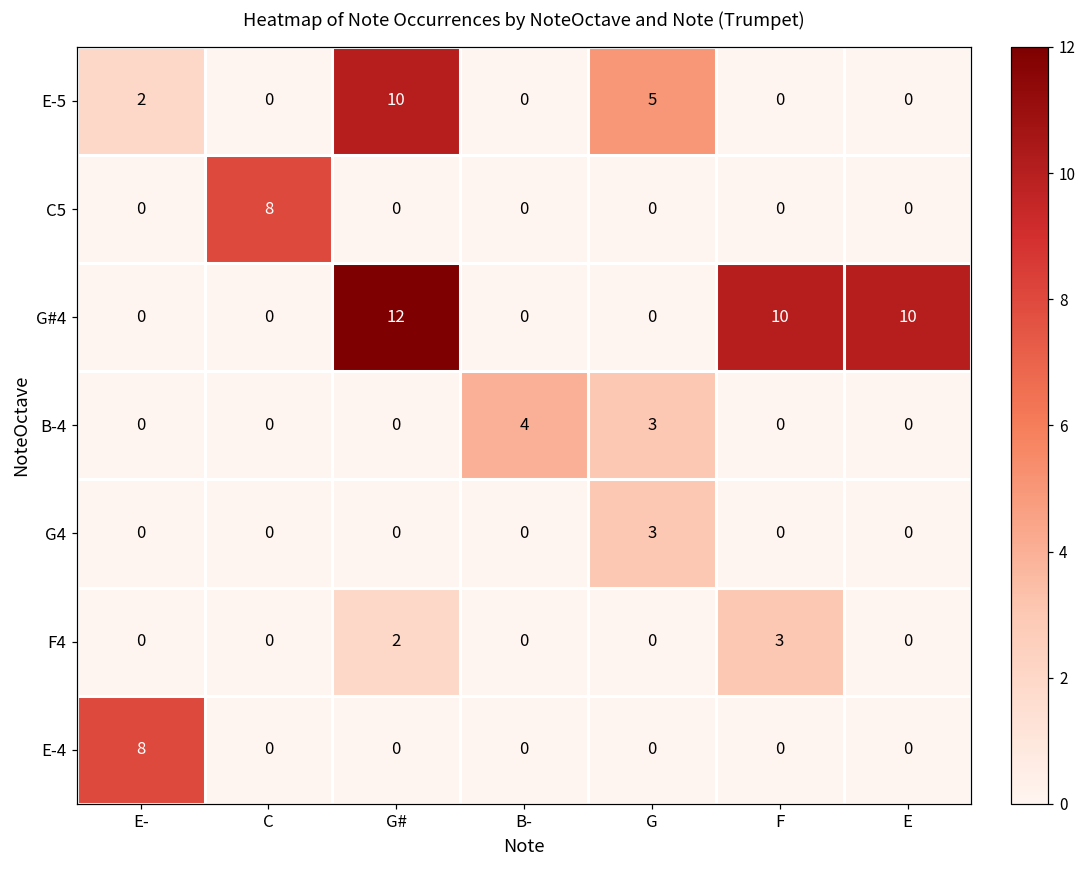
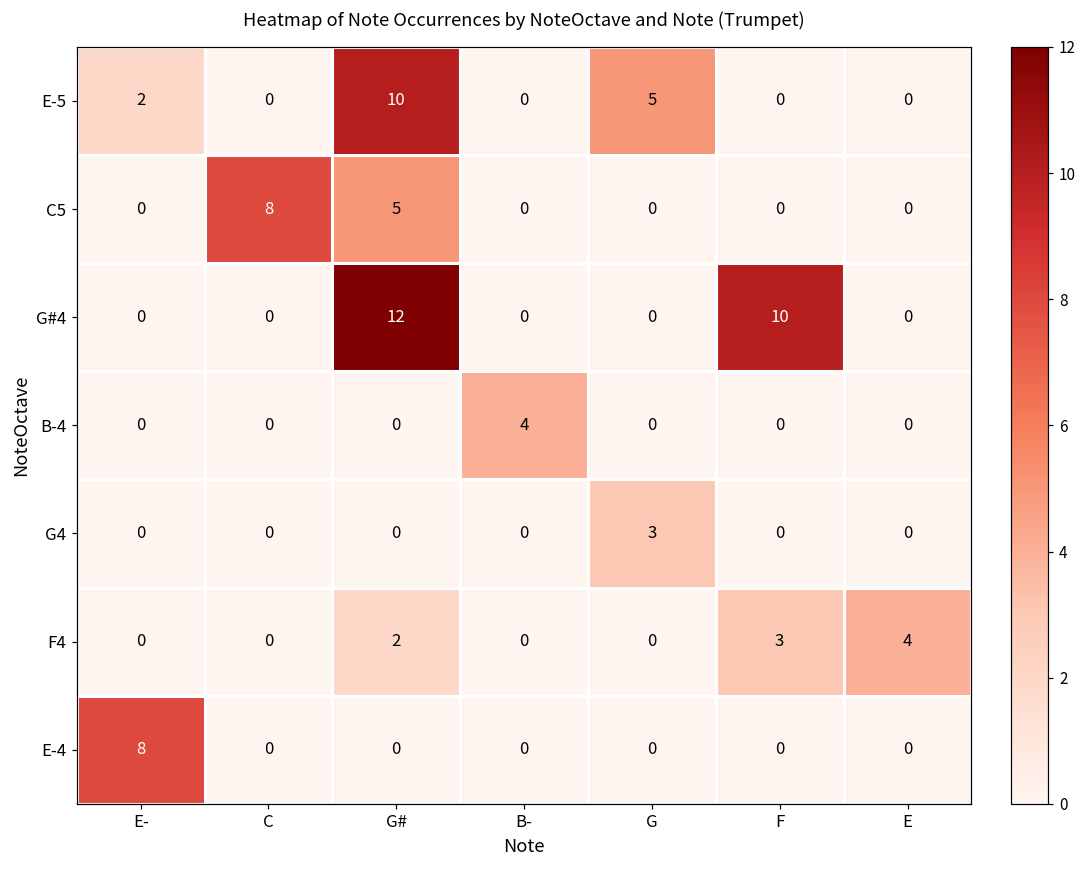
C5, G#: 0 -> 5
G#4, E: 10 -> 0
B-4, G: 3 -> 0
F4, E: 0 -> 4
